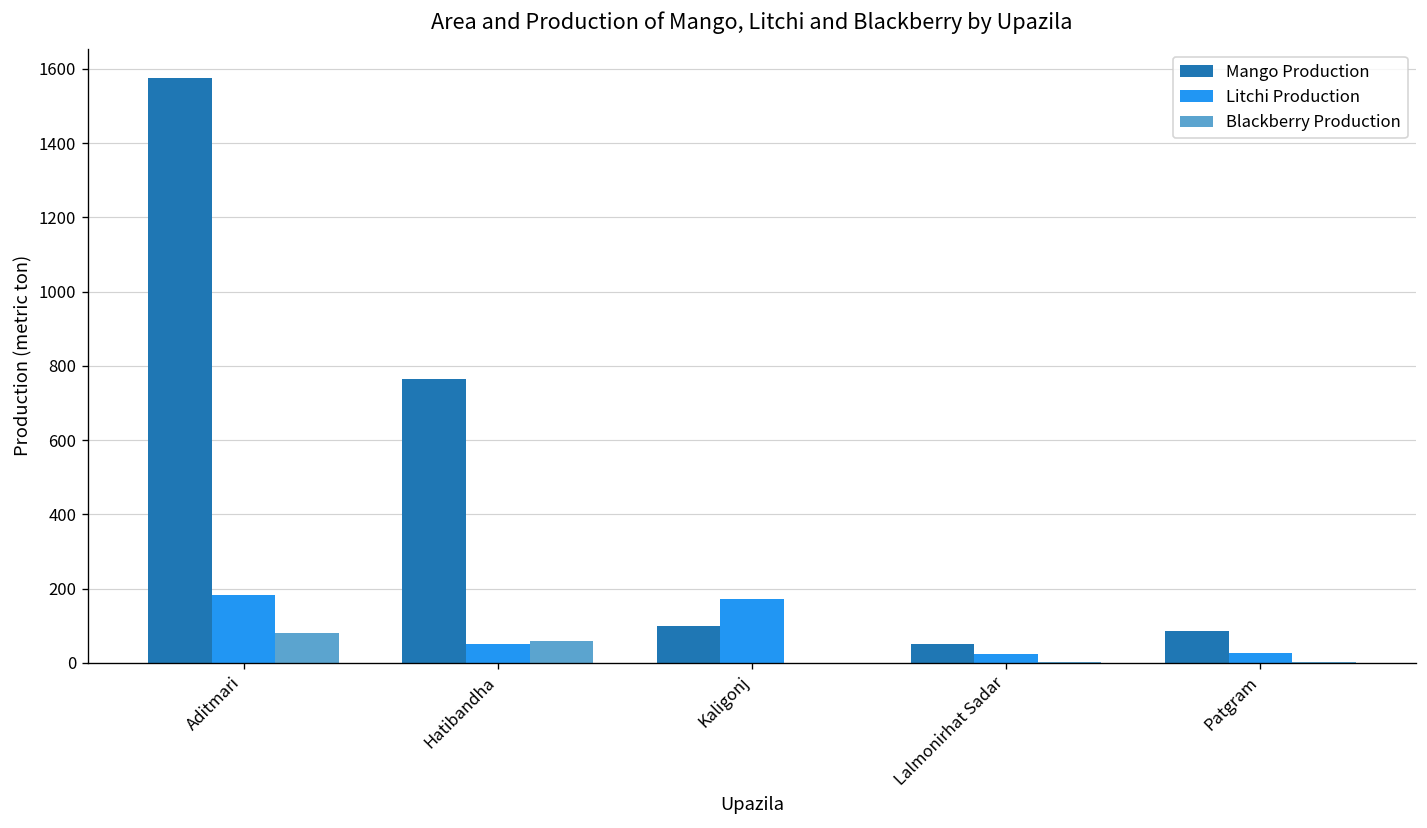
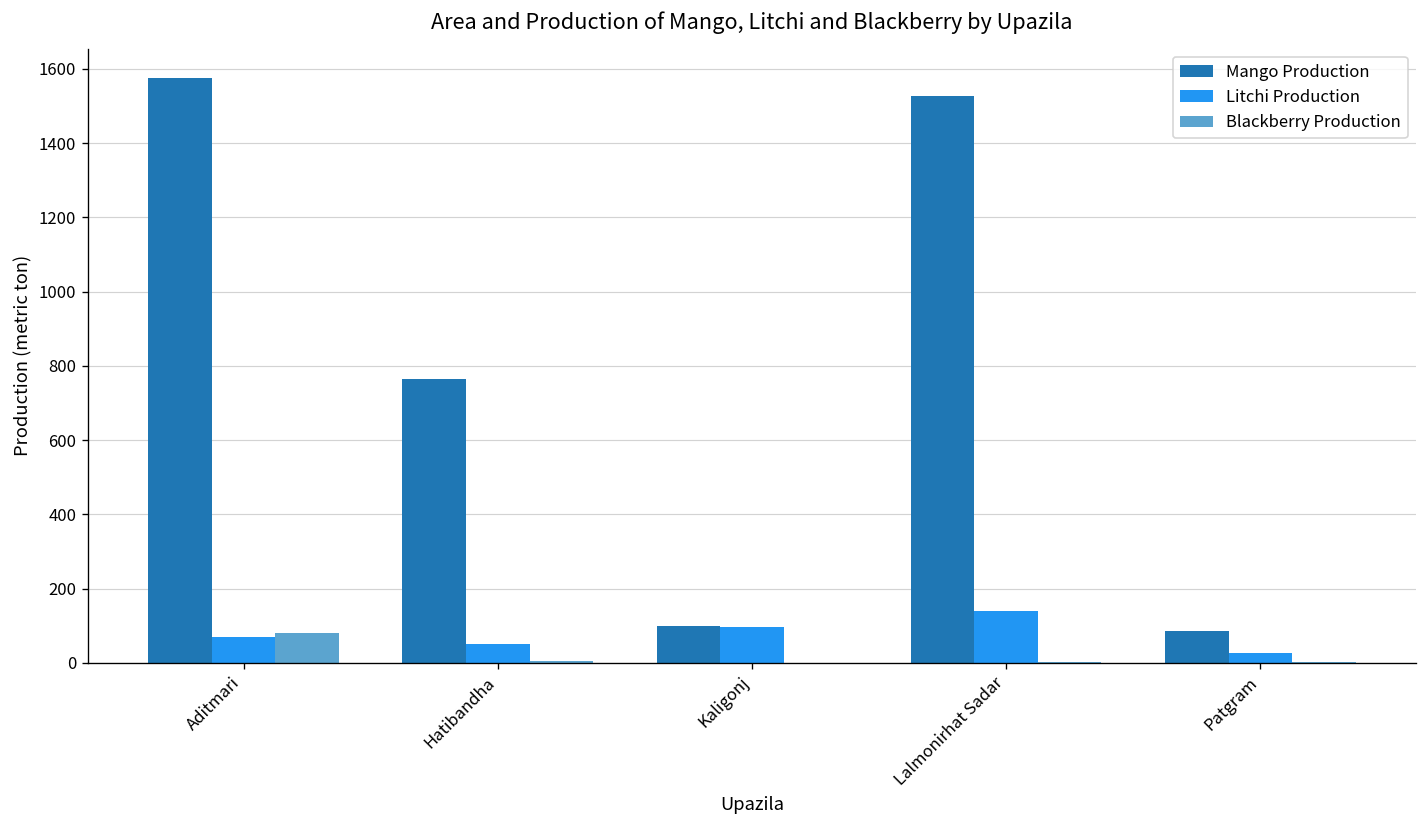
Litchi Production, Aditmari: 180 -> 70
Blackberry Production, Hatibandha: 60 -> 10
Litchi Production, Kaligonj: 170 -> 100
Mango Production, Lalmonirhat Sadar: 50 -> 1530
Litchi Production, Lalmonirhat Sadar: 30 -> 140
